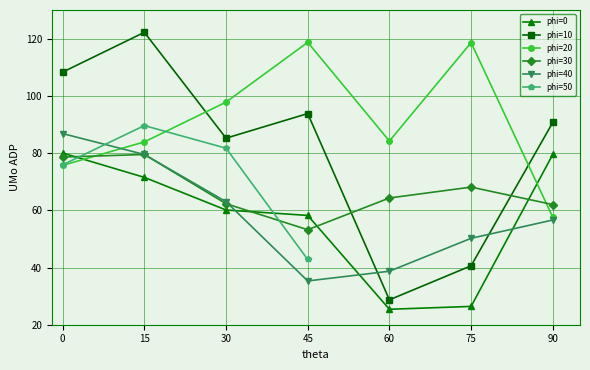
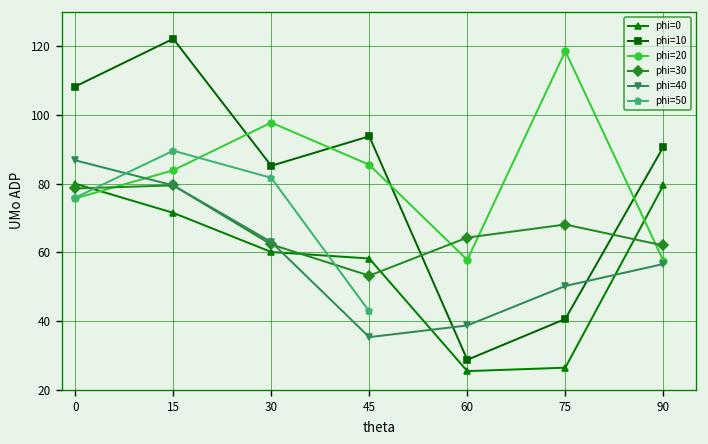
phi=20, 45: 119 -> 86
phi=20, 60: 84 -> 58
